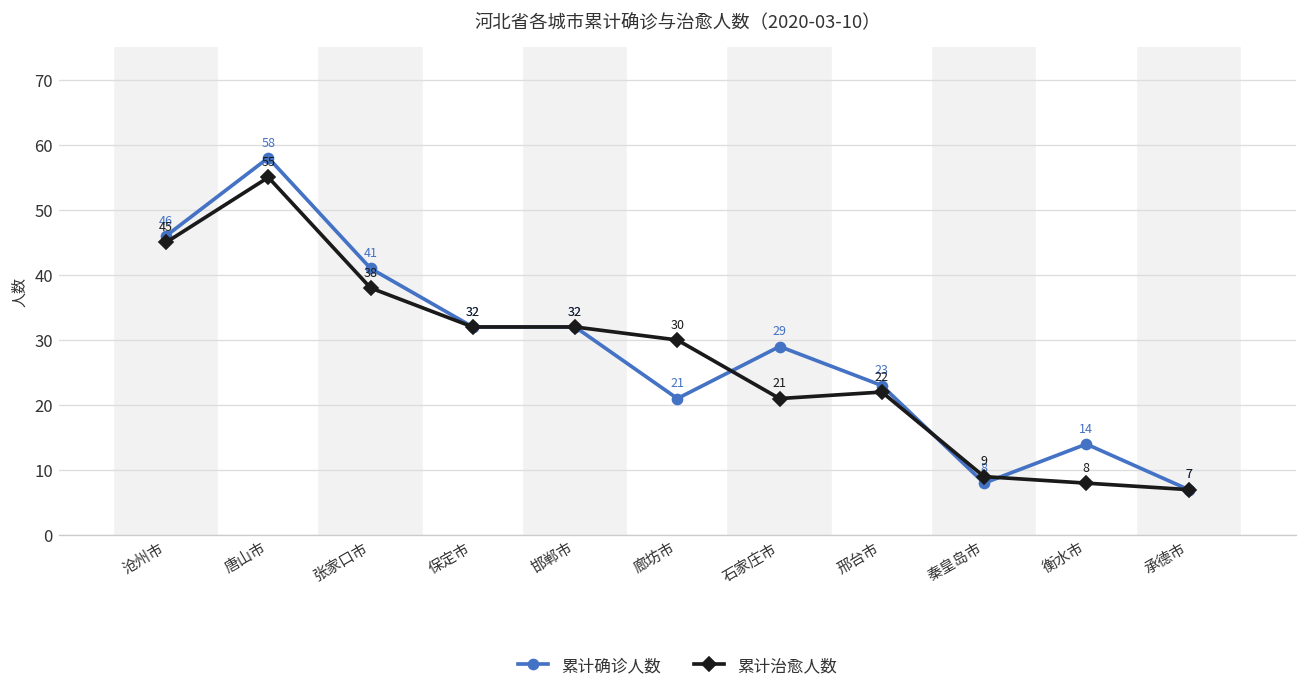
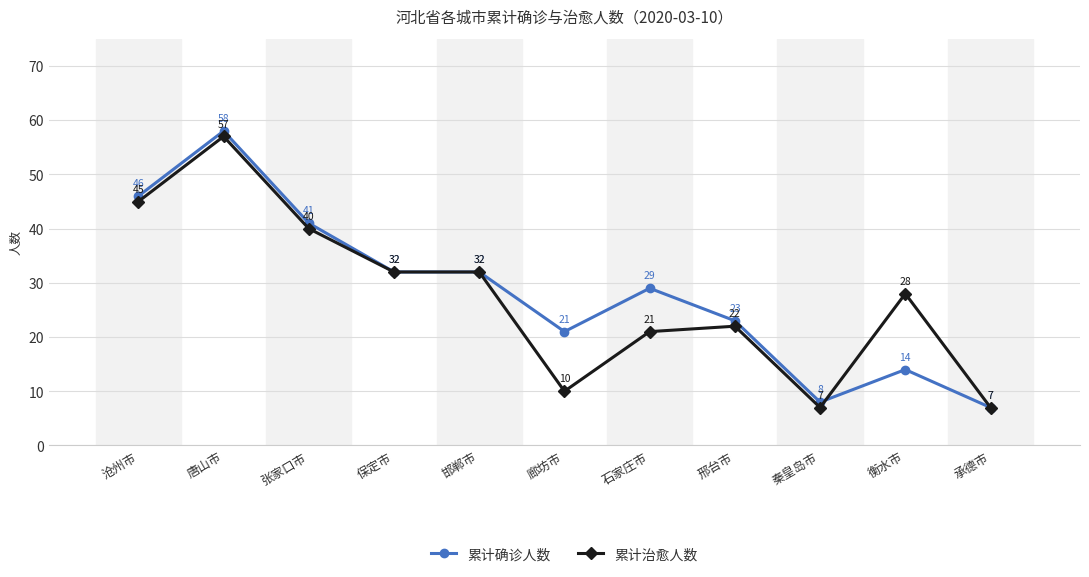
累计治愈人数, 唐山市: 55 -> 57
累计治愈人数, 张家口市: 38 -> 40
累计治愈人数, 廊坊市: 30 -> 10
累计治愈人数, 秦皇岛市: 9 -> 7
累计治愈人数, 衡水市: 8 -> 28
